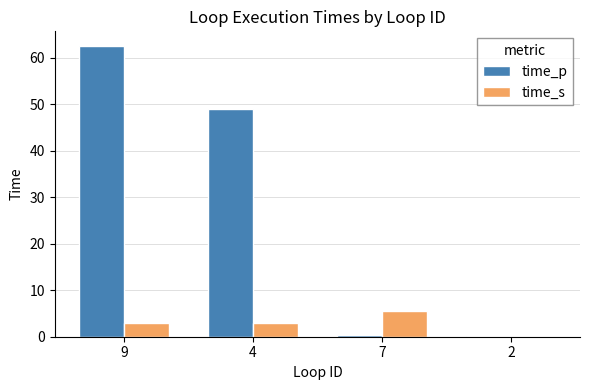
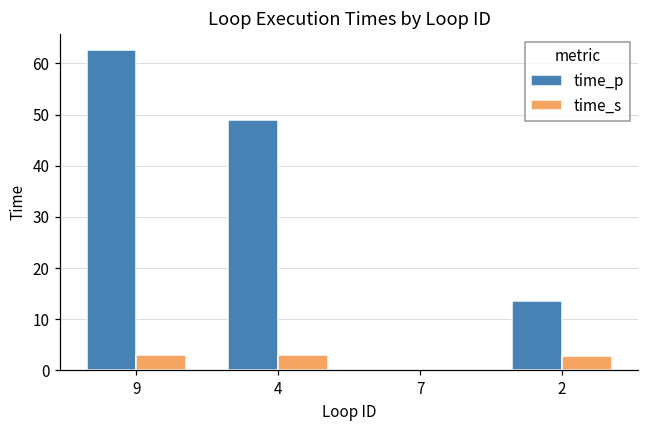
time_s, 7: 6 -> 0
time_p, 2: 0 -> 13
time_s, 2: 0 -> 3
